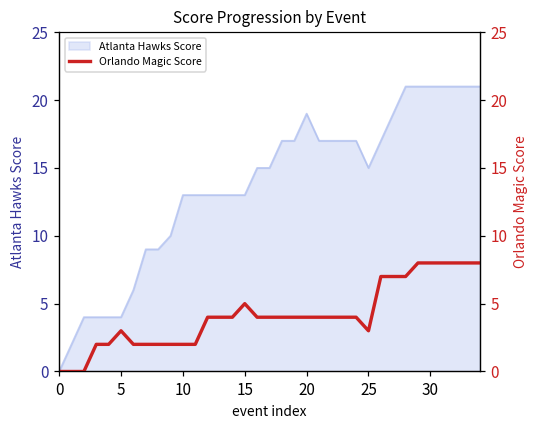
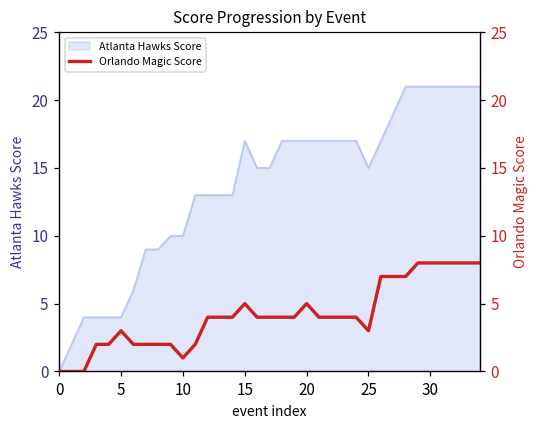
Atlanta Hawks Score, 10: 13 -> 10
Atlanta Hawks Score, 15: 13 -> 17
Atlanta Hawks Score, 20: 19 -> 17
Orlando Magic Score, 10: 2 -> 1
Orlando Magic Score, 20: 4 -> 5
